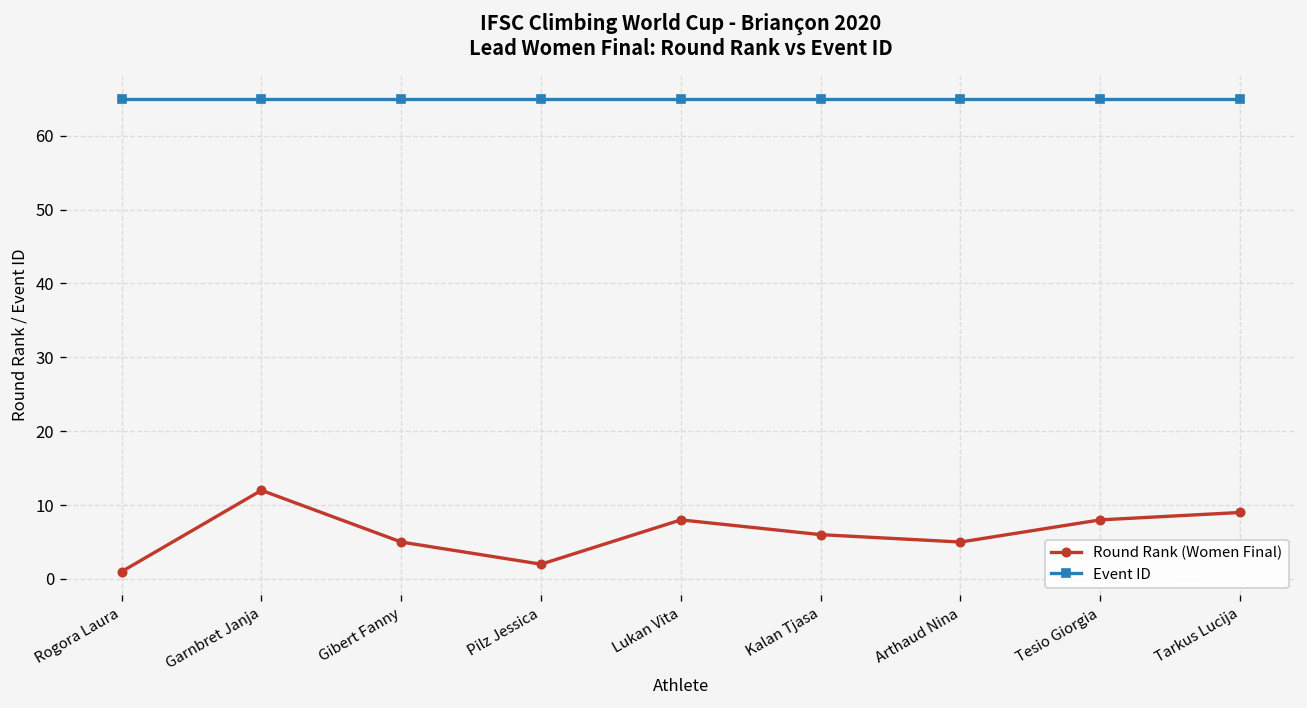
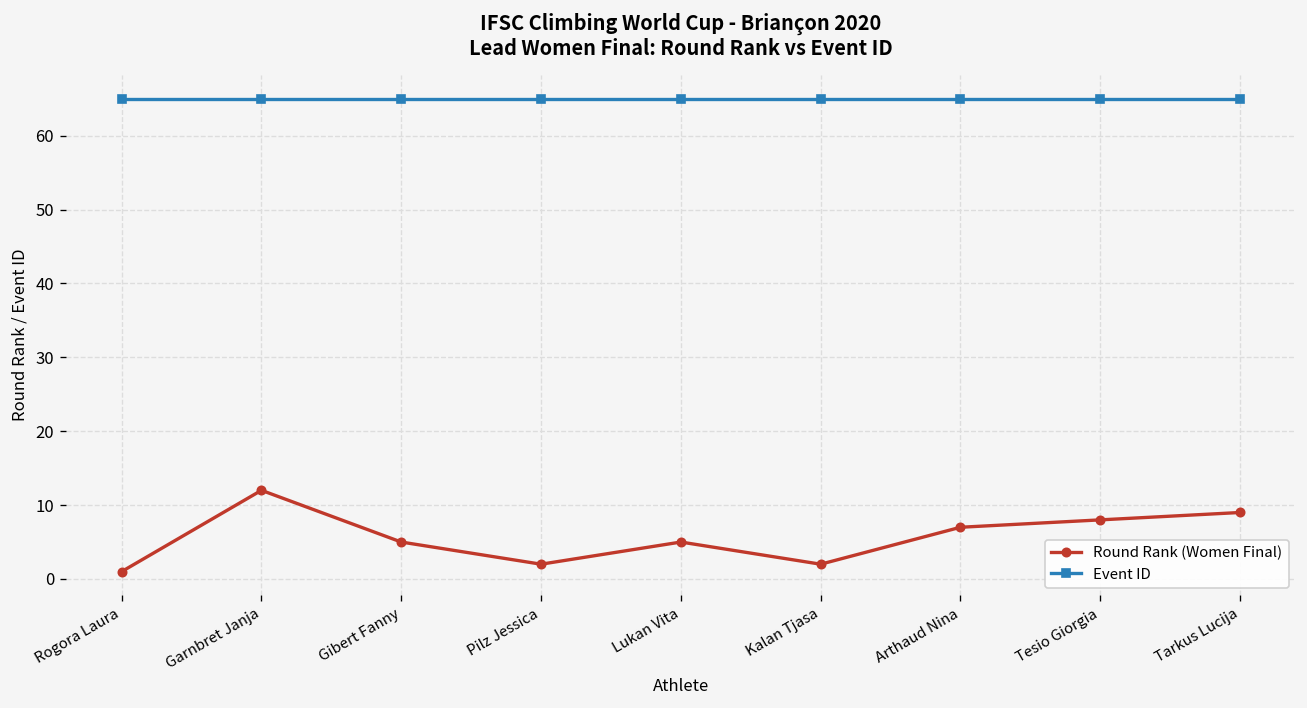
Round Rank (Women Final), Lukan Vita: 8 -> 5
Round Rank (Women Final), Kalan Tjasa: 6 -> 2
Round Rank (Women Final), Arthaud Nina: 5 -> 7
